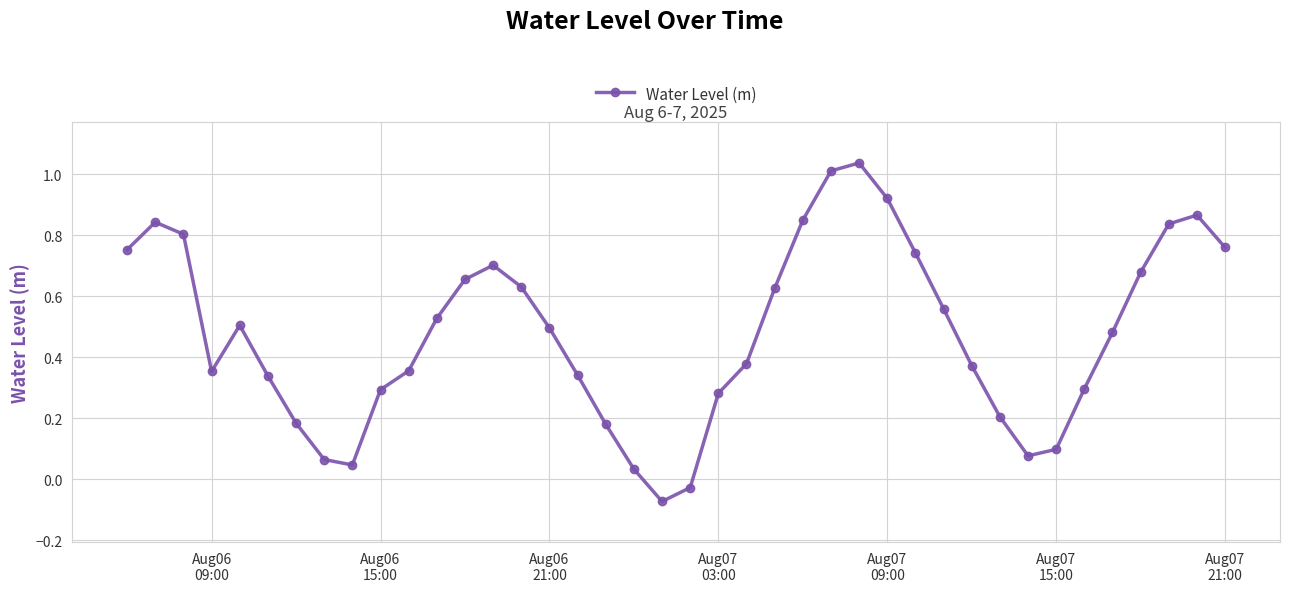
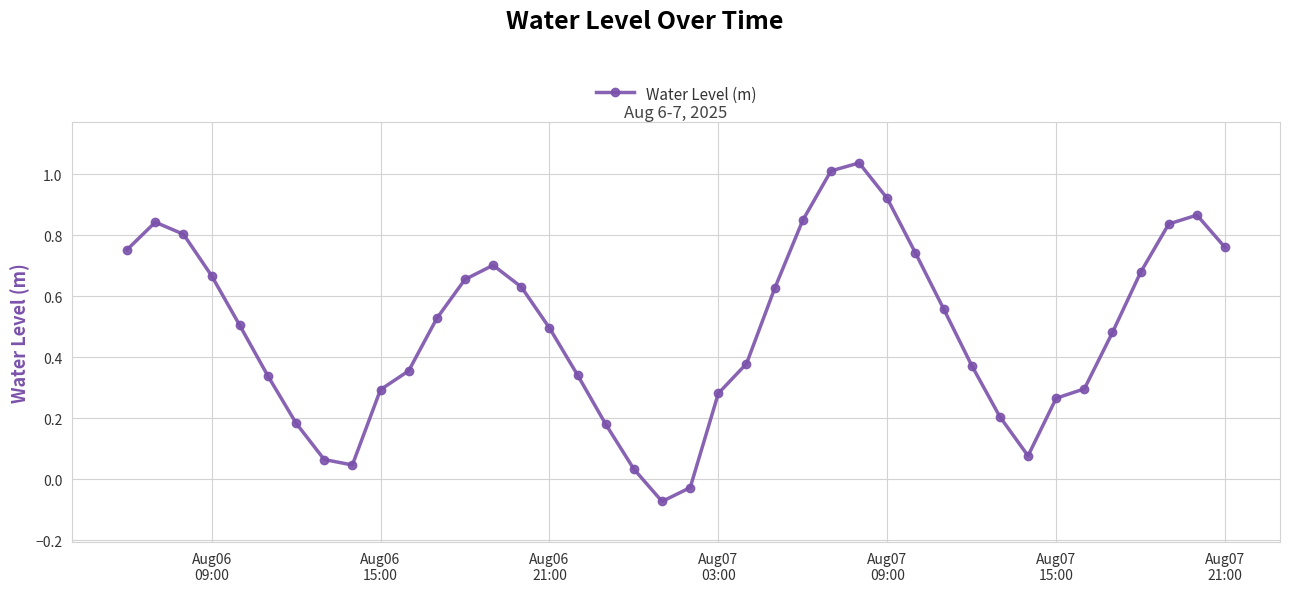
Aug06 09:00: 0.35 -> 0.67
Aug07 15:00: 0.10 -> 0.27
